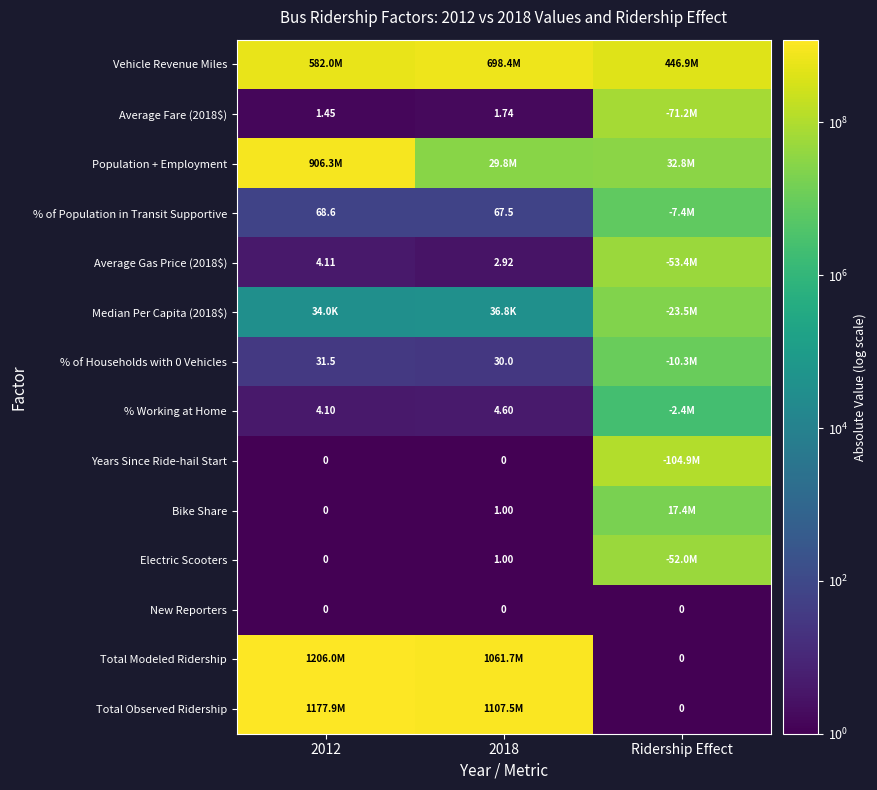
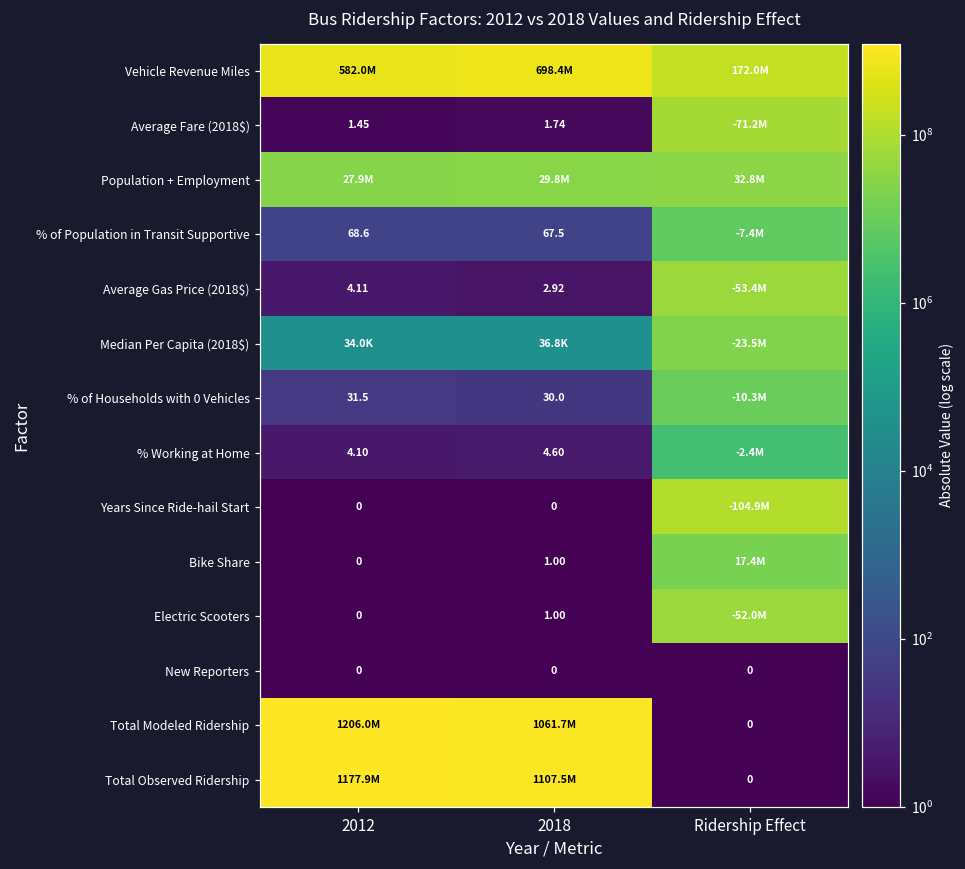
Vehicle Revenue Miles, Ridership Effect: 446.9M -> 172.0M
Population + Employment, 2012: 906.3M -> 27.9M
